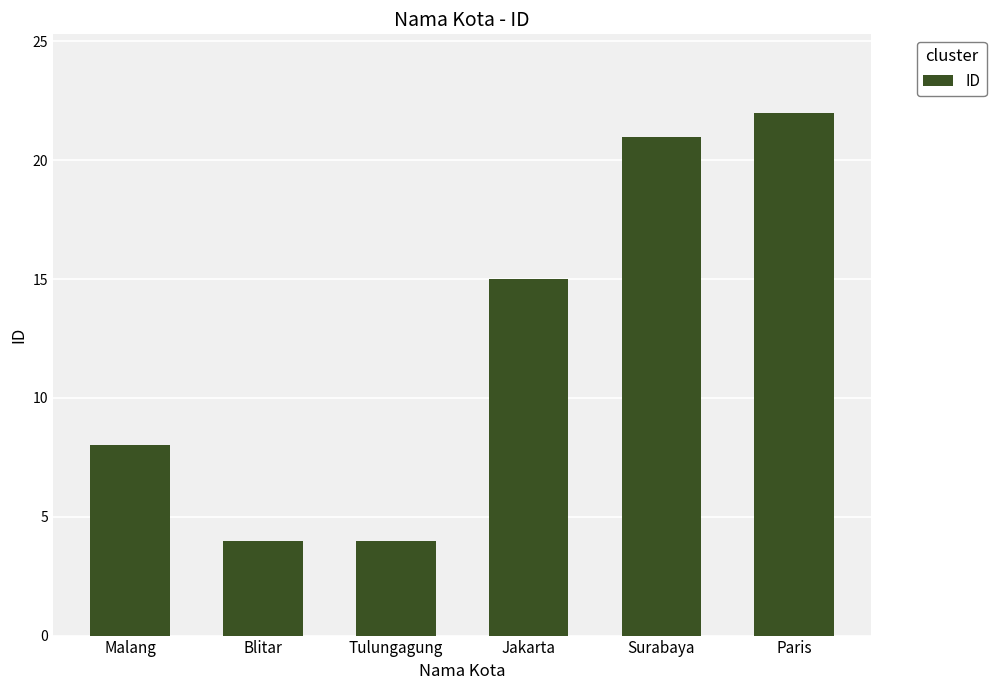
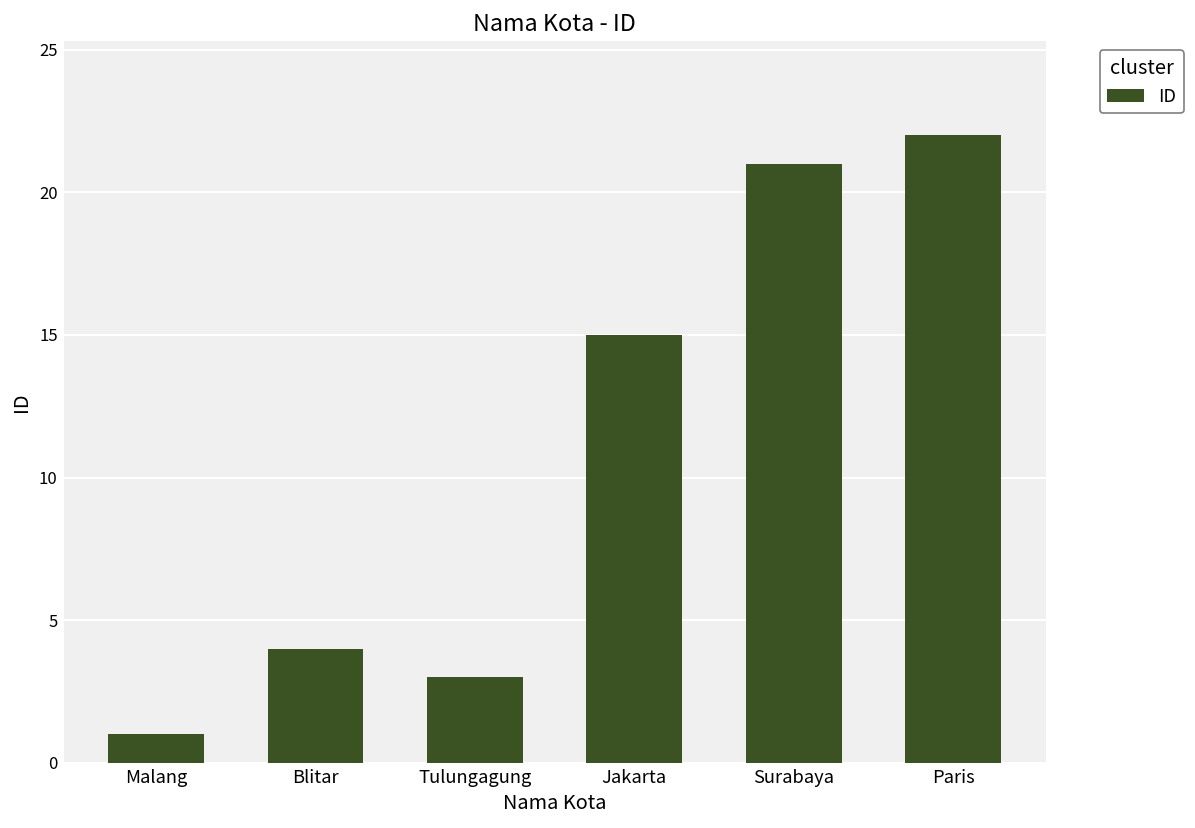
Malang: 8 -> 1
Tulungagung: 4 -> 3
